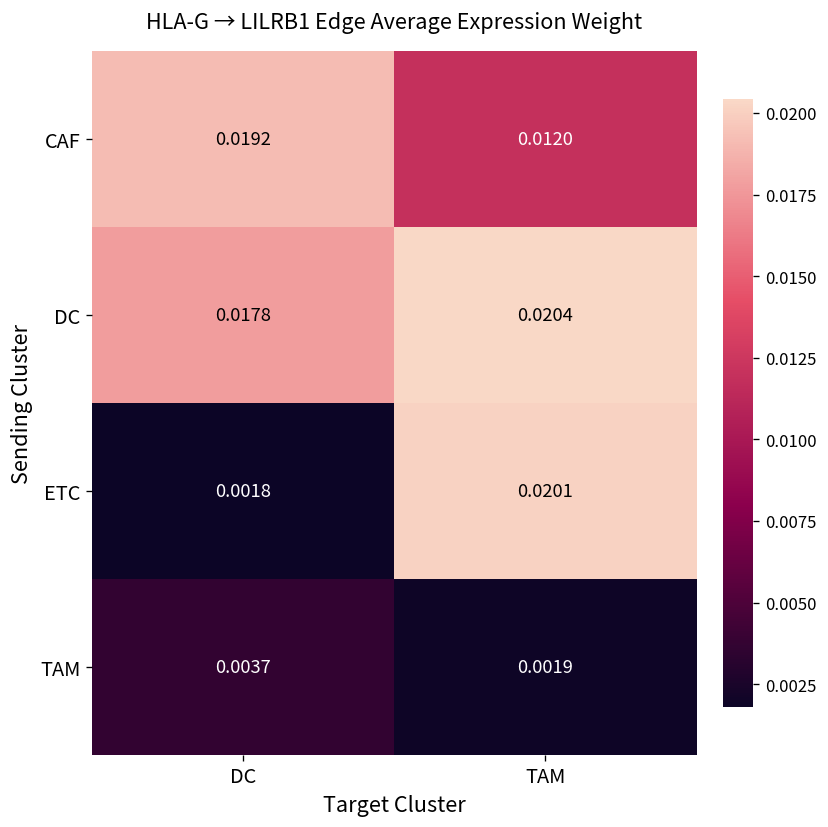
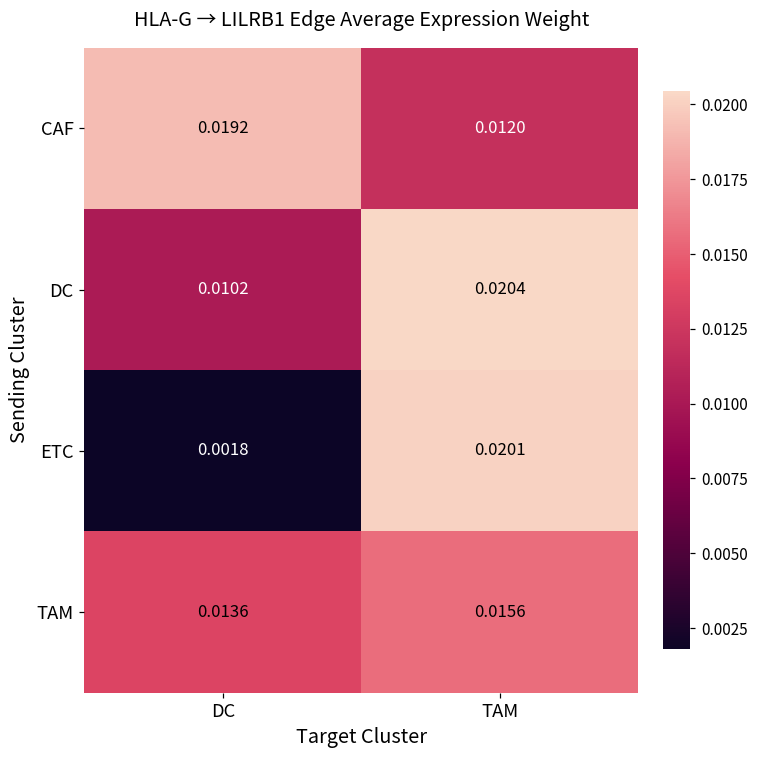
DC, DC: 0.0178 -> 0.0102
TAM, DC: 0.0037 -> 0.0136
TAM, TAM: 0.0019 -> 0.0156
